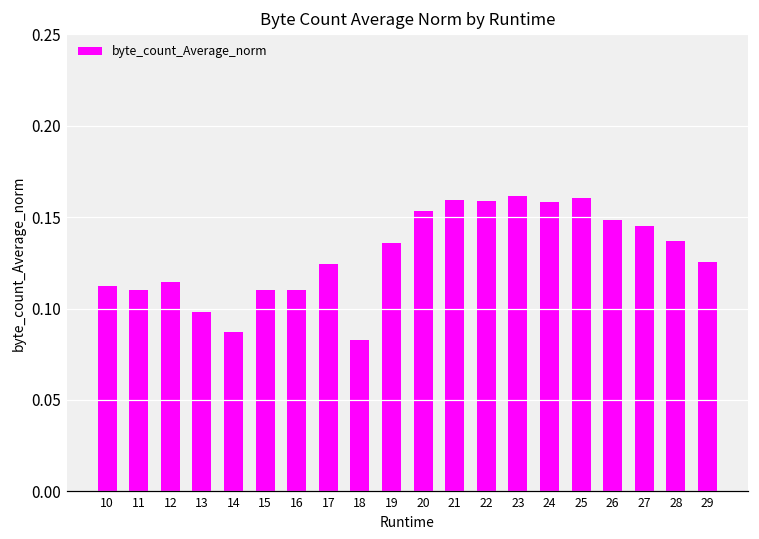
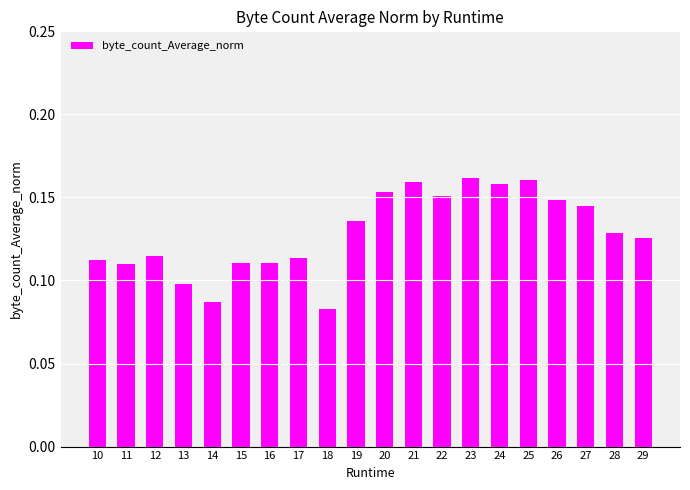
17: 0.124 -> 0.114
22: 0.159 -> 0.151
28: 0.137 -> 0.129
